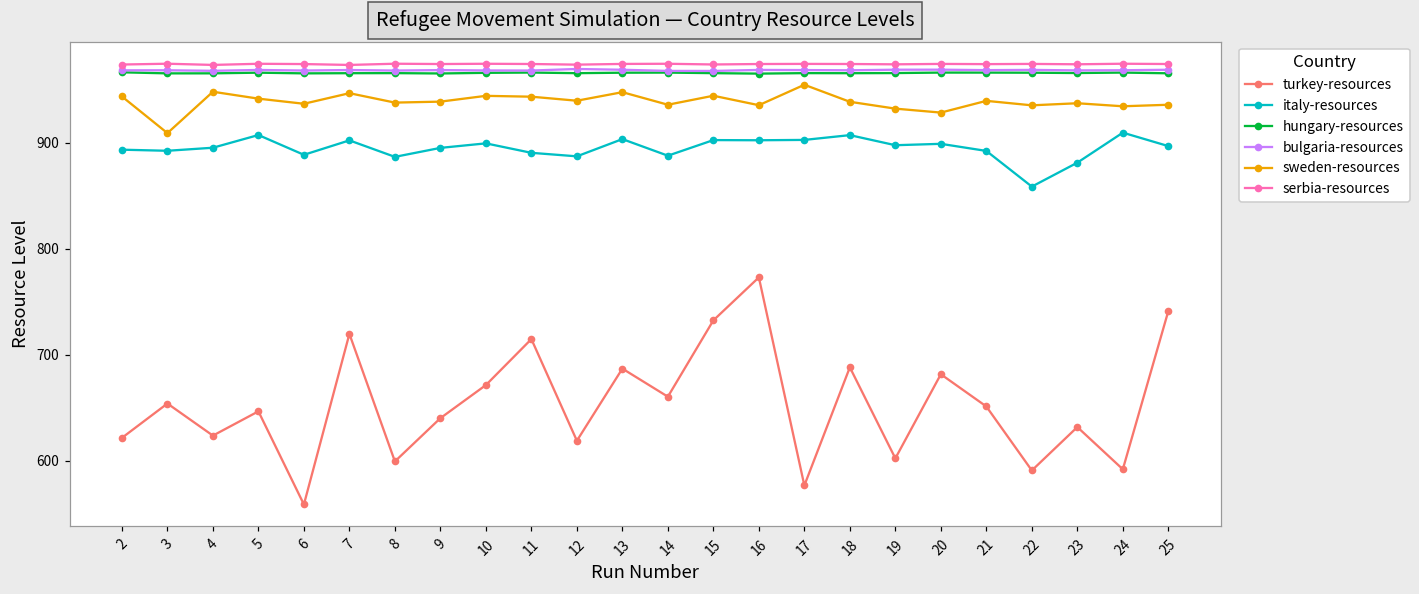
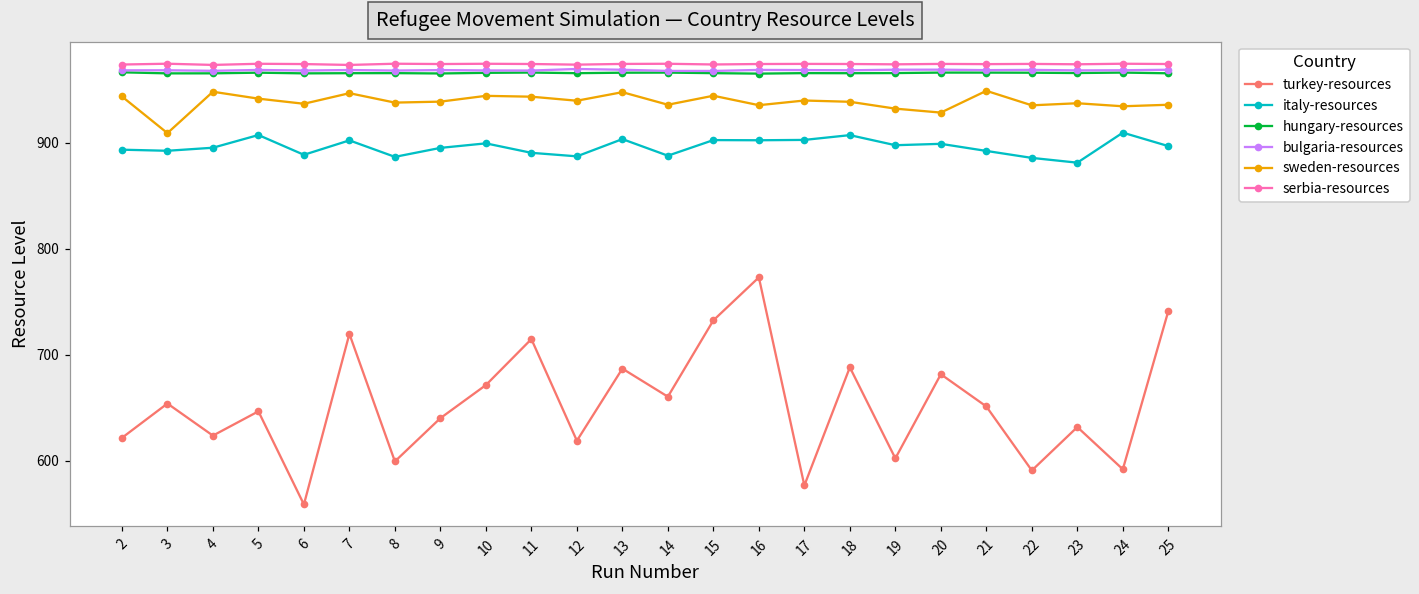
sweden-resources, 17: 950 -> 940
sweden-resources, 21: 940 -> 950
italy-resources, 22: 860 -> 890
